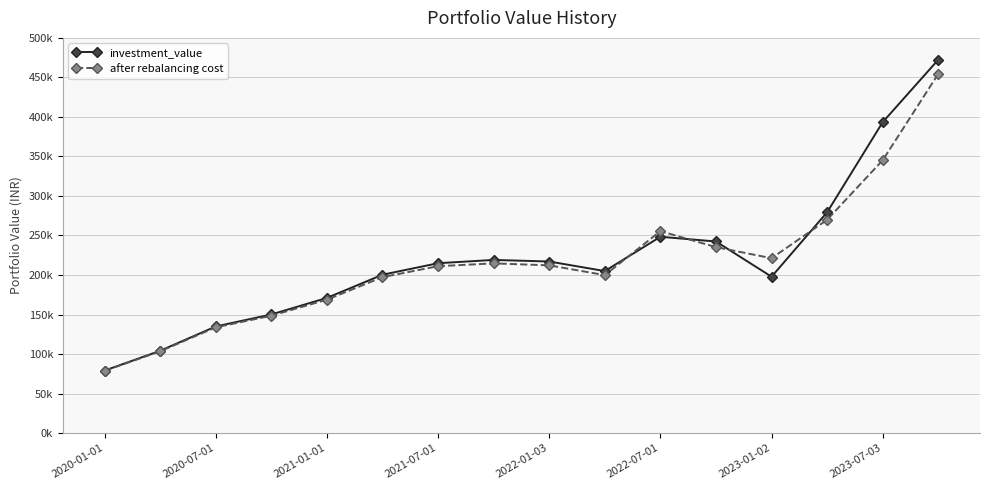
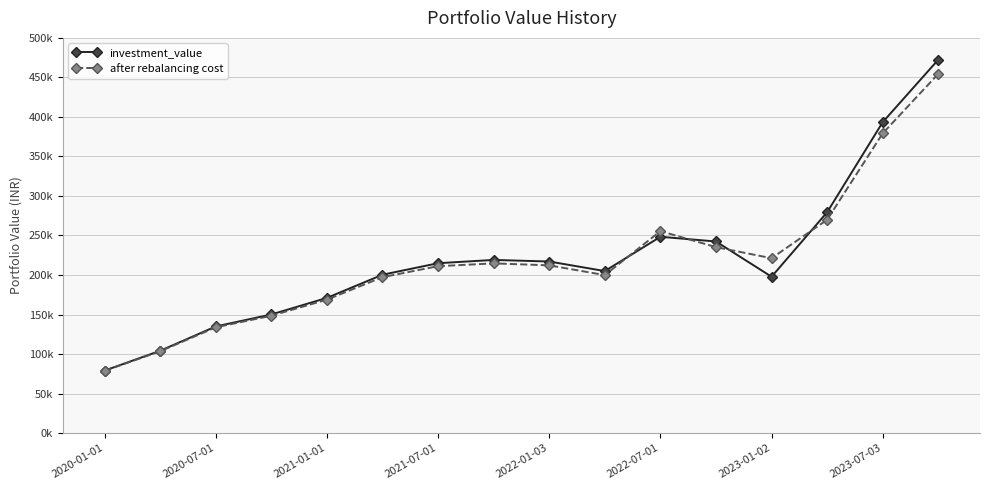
after rebalancing cost, 2023-07-03: 350000 -> 380000
